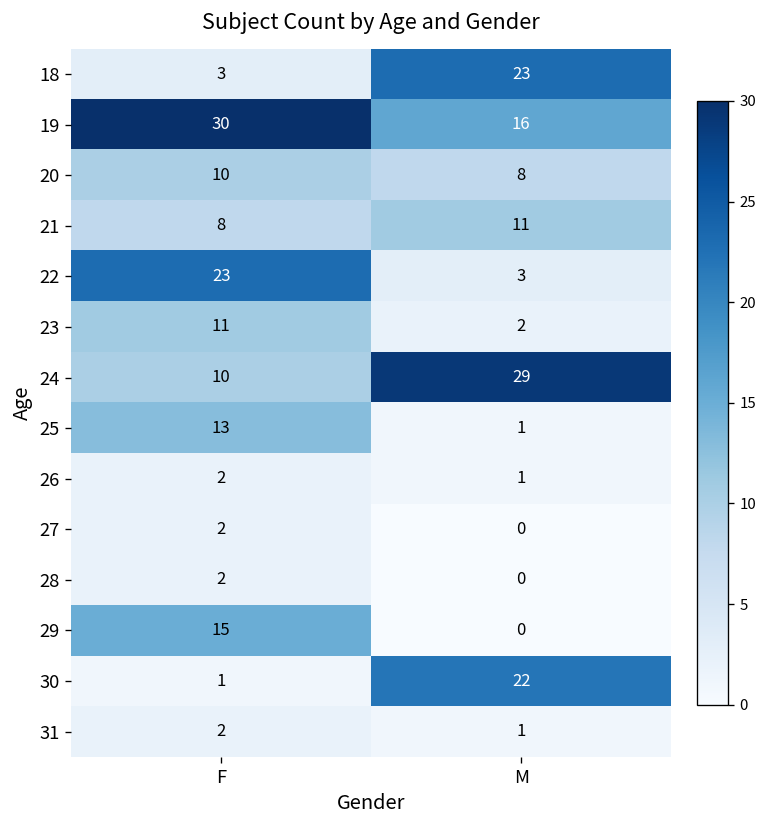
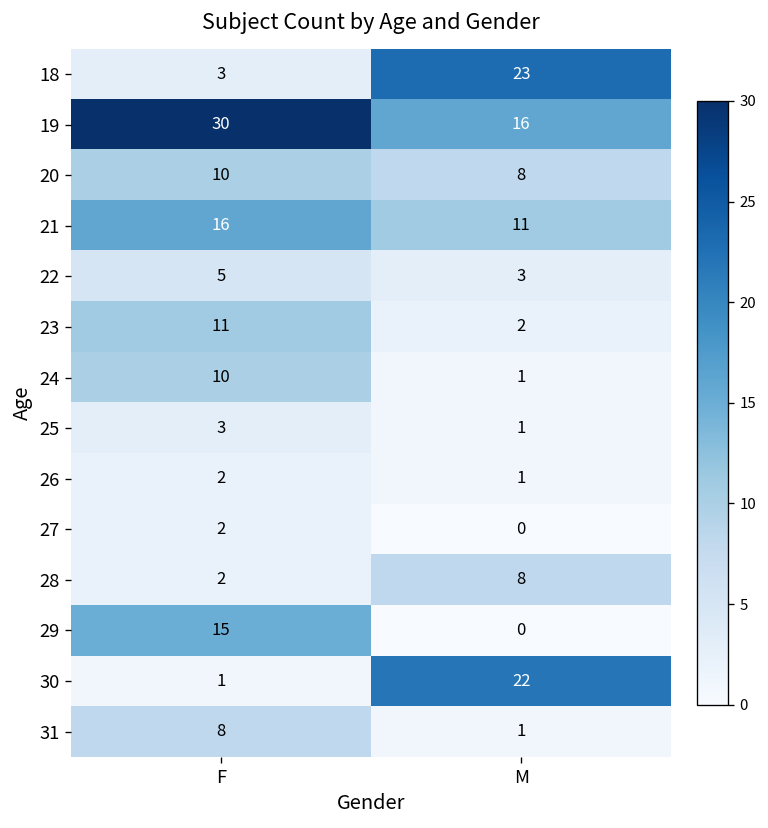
21, F: 8 -> 16
22, F: 23 -> 5
24, M: 29 -> 1
25, F: 13 -> 3
28, M: 0 -> 8
31, F: 2 -> 8
